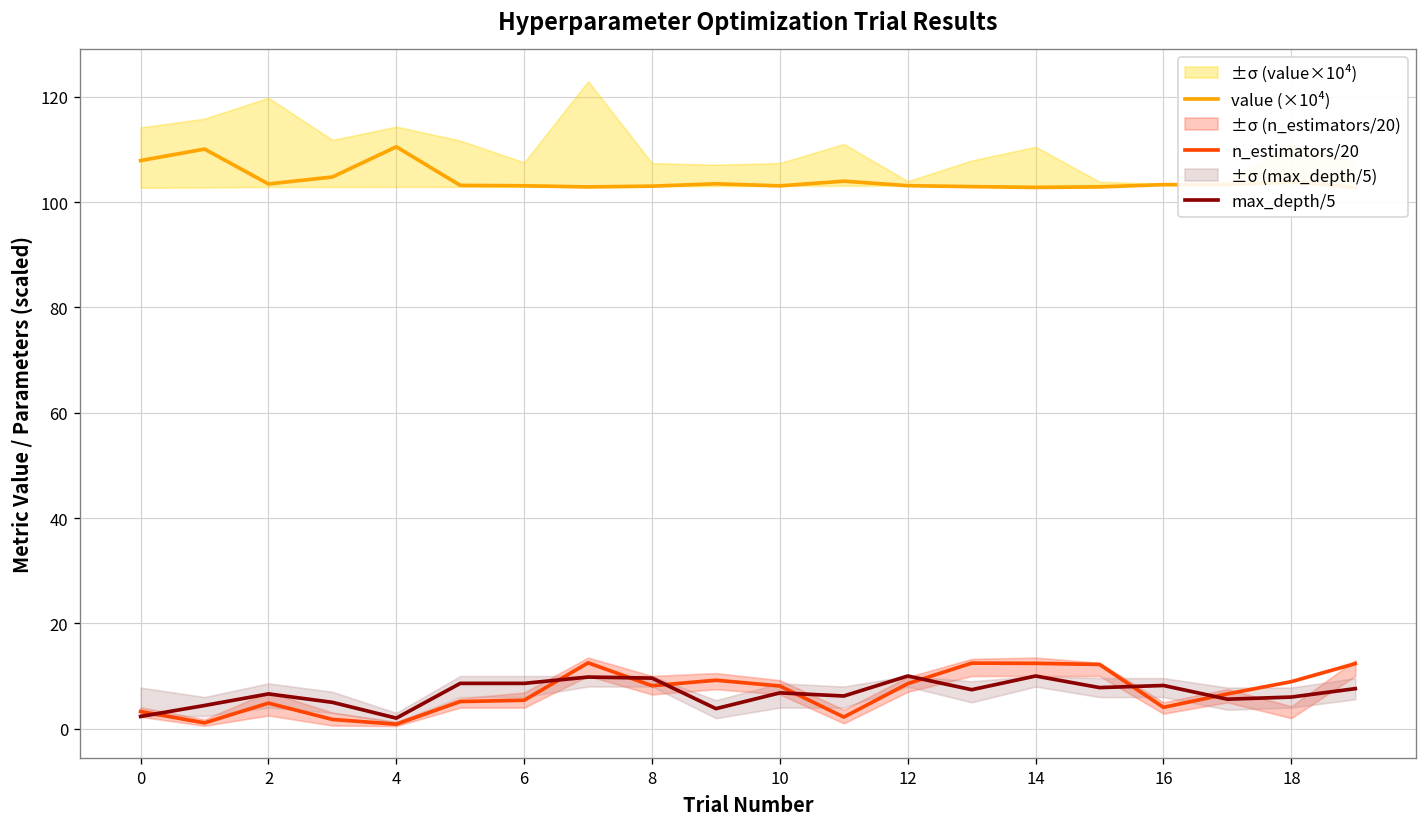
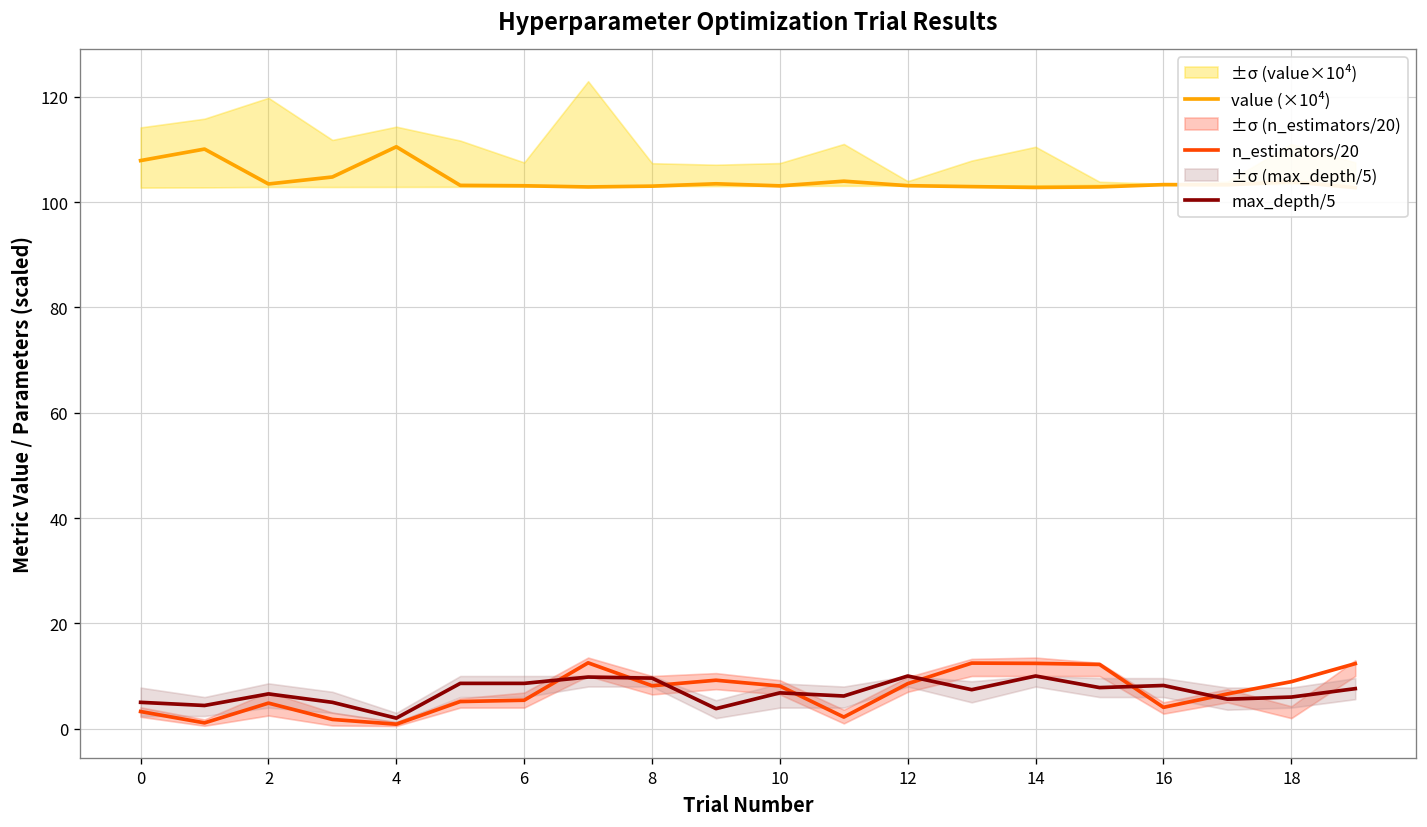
max_depth/5, 0: 2 -> 5
